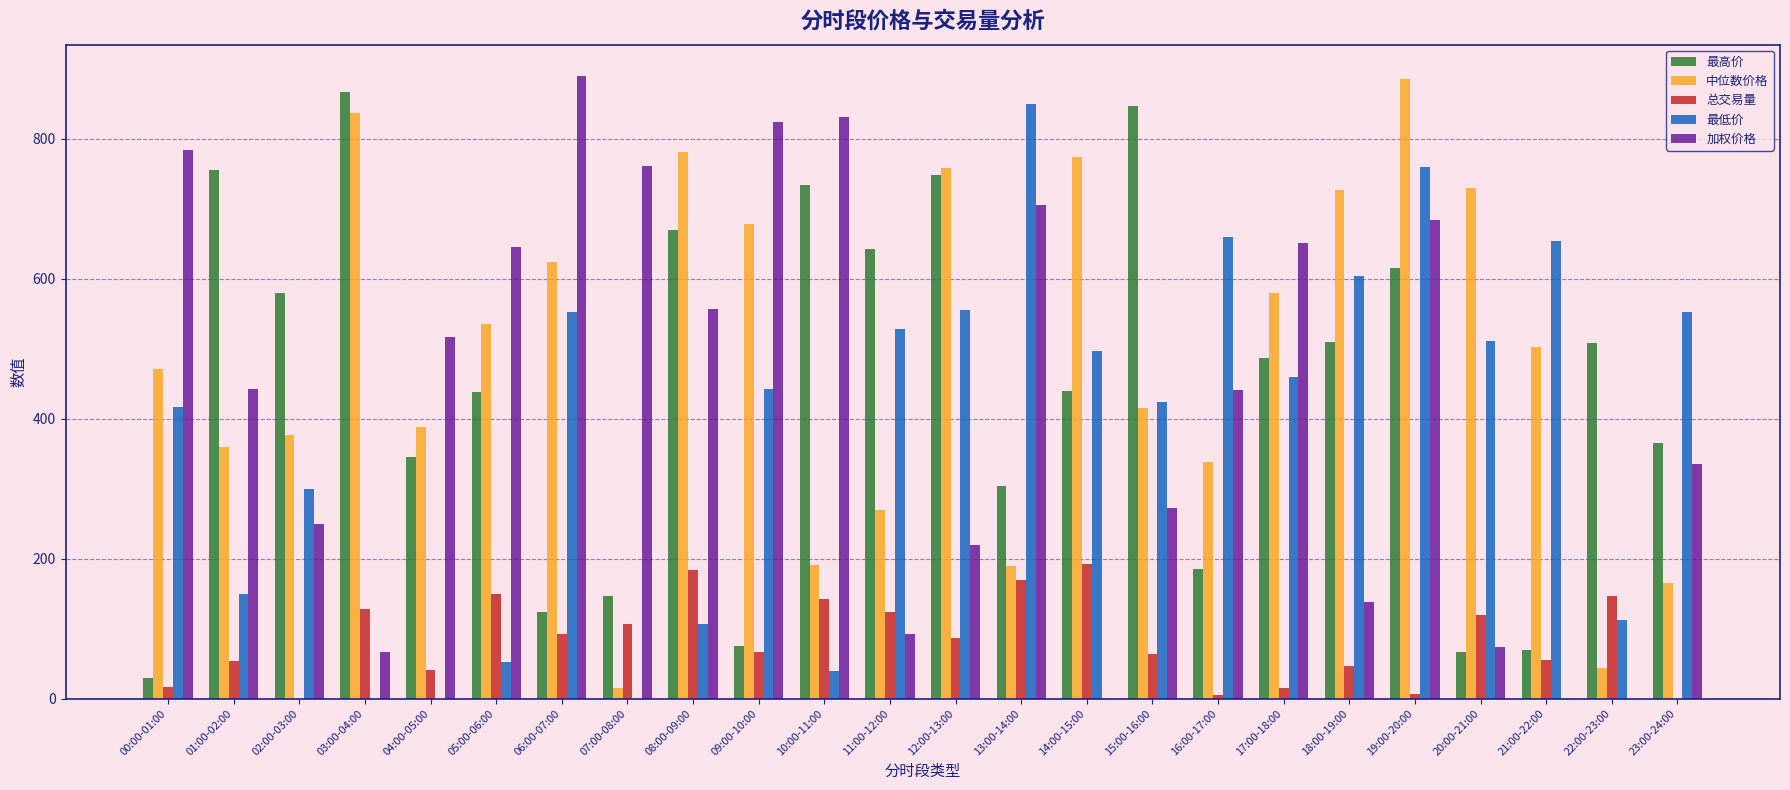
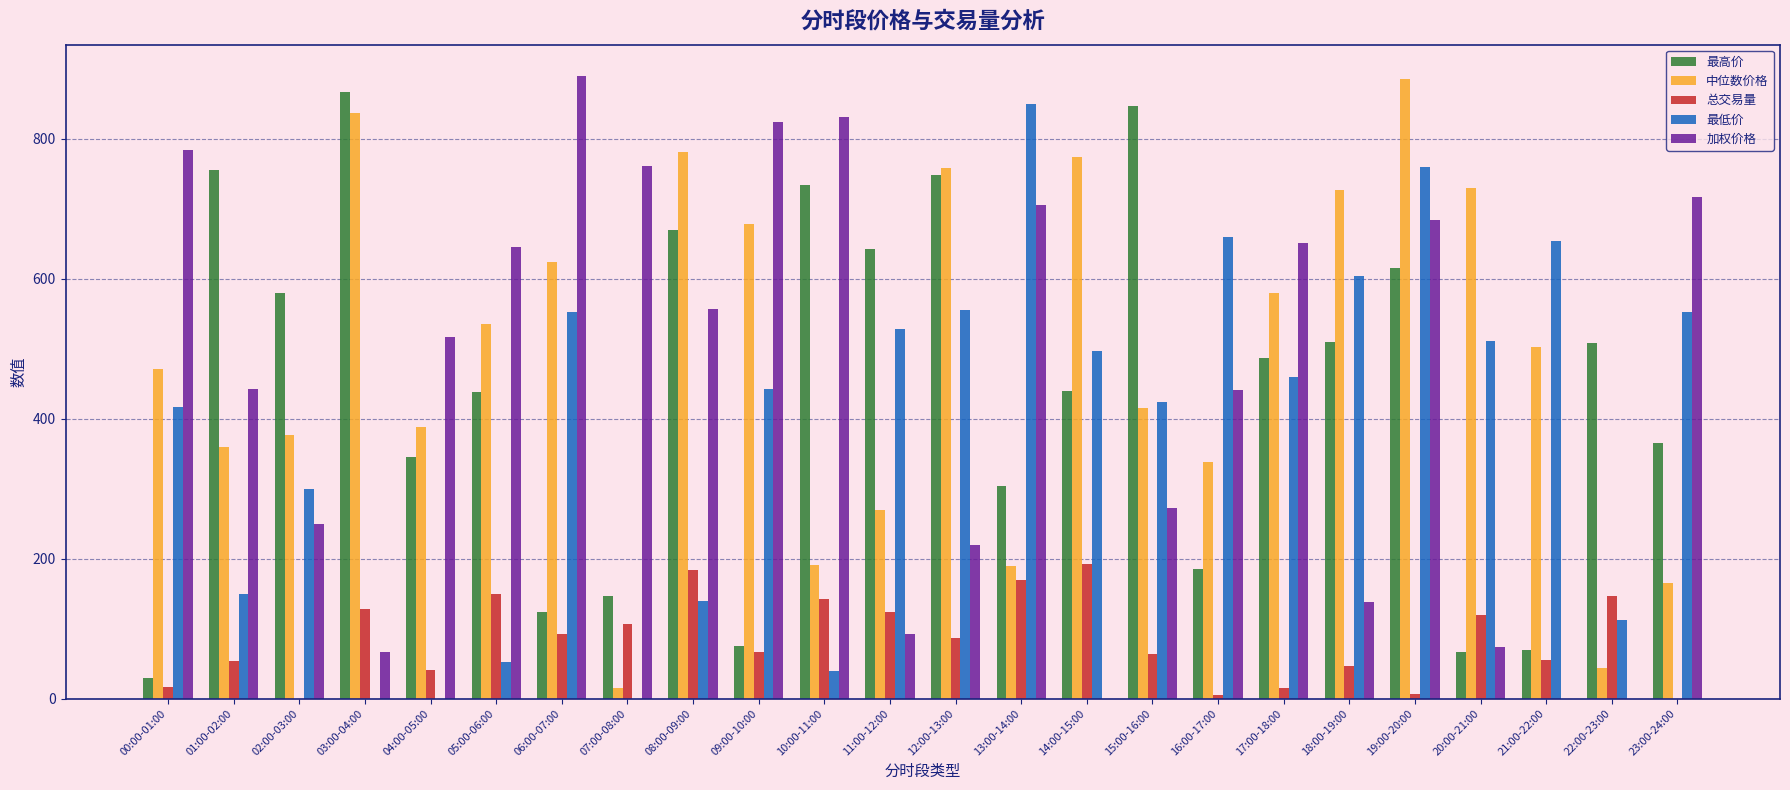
最低价, 08:00-09:00: 110 -> 140
加权价格, 23:00-24:00: 340 -> 720
